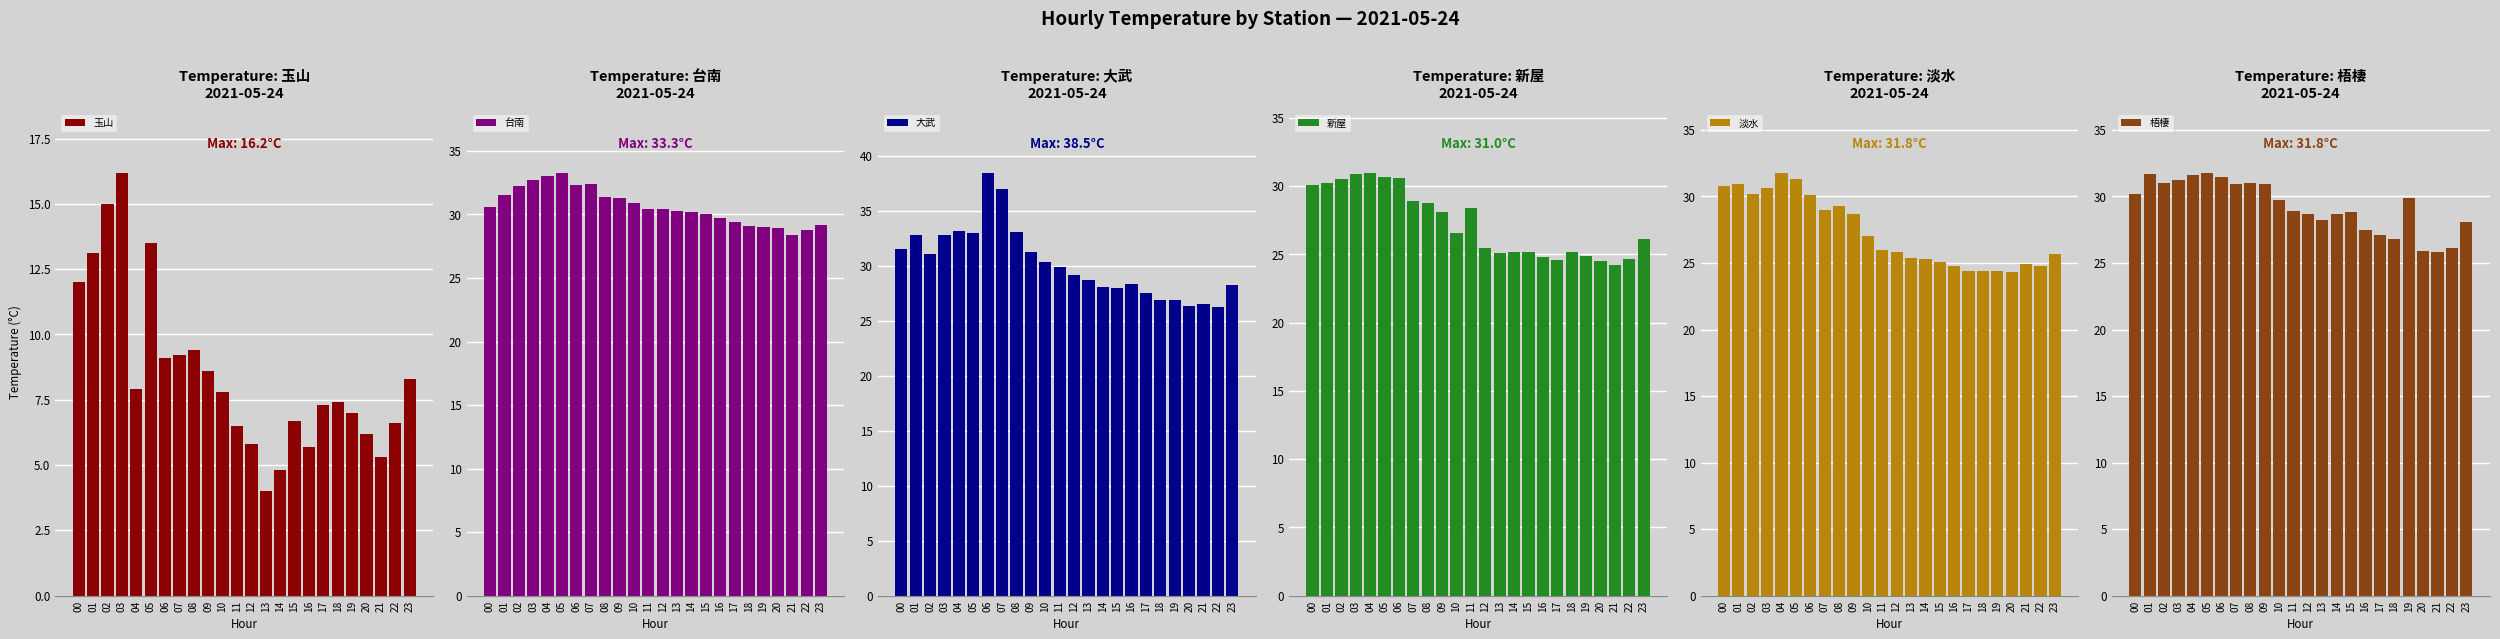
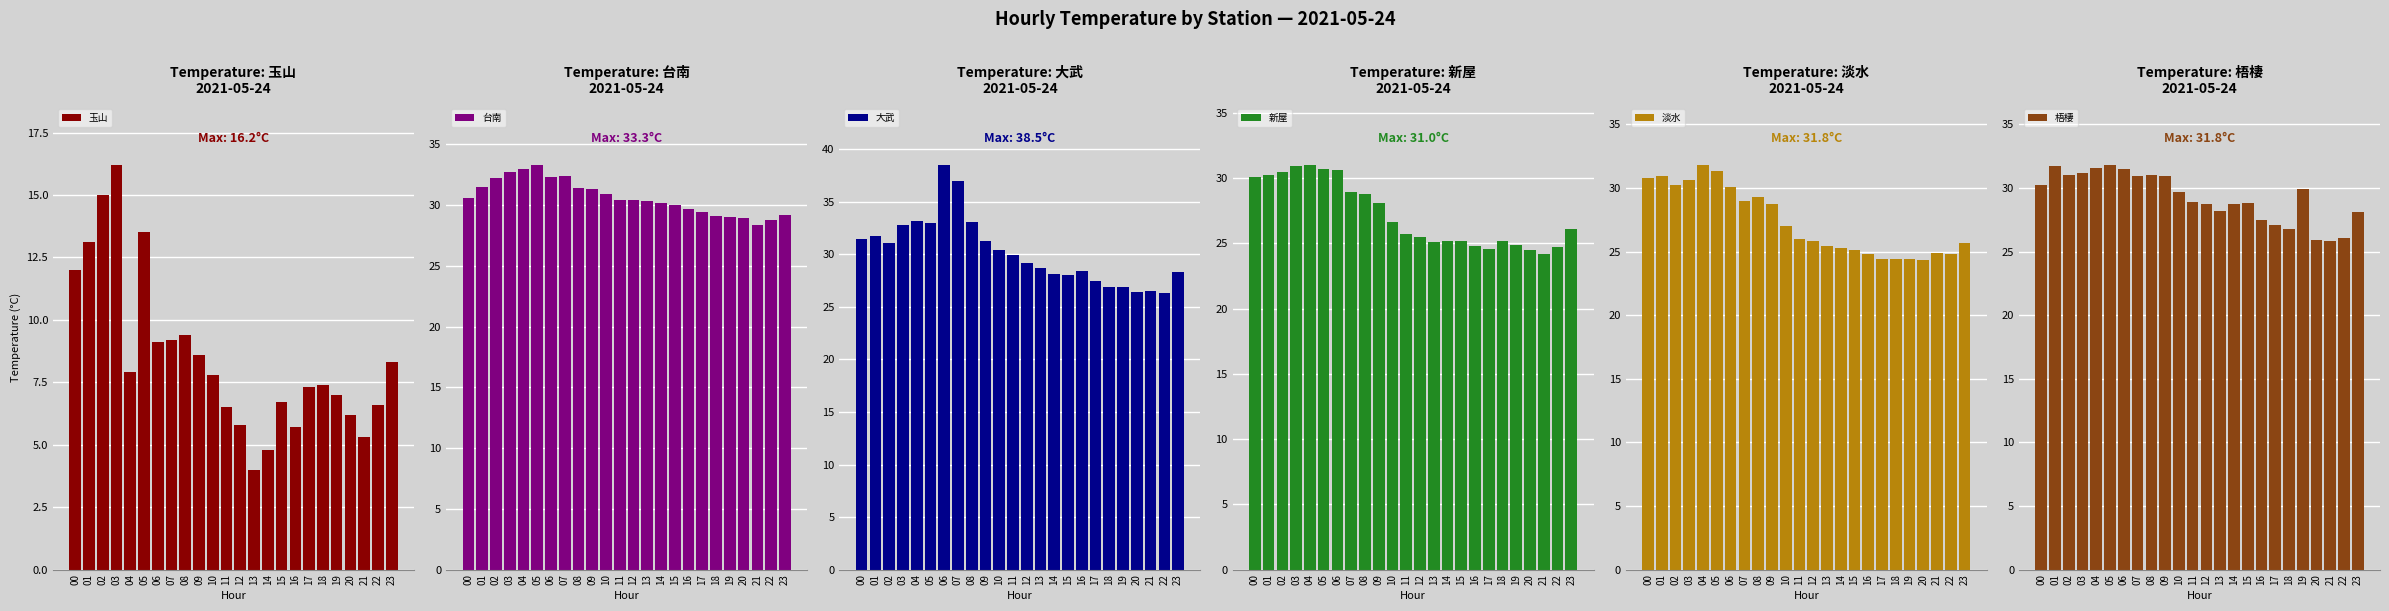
Temperature: 大武 2021-05-24, 01: 32.8 -> 31.7
Temperature: 新屋 2021-05-24, 11: 28.4 -> 25.7
